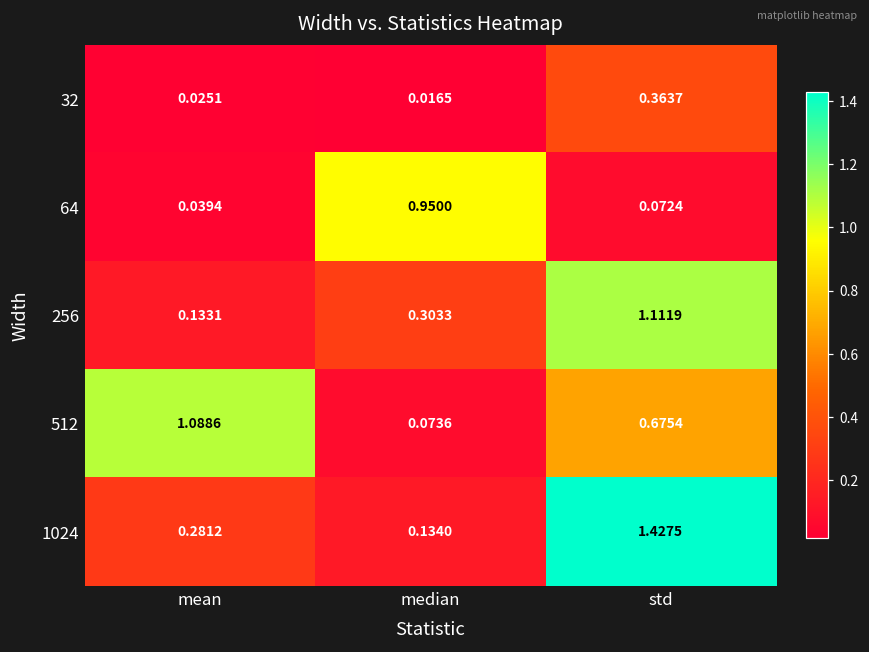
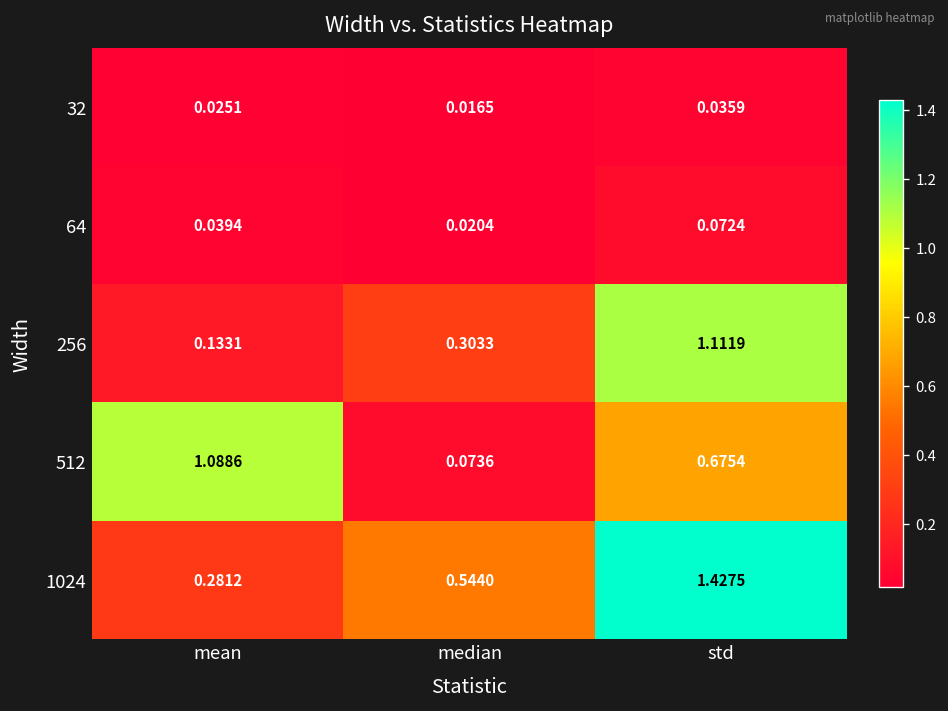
32, std: 0.3637 -> 0.0359
64, median: 0.9500 -> 0.0204
1024, median: 0.1340 -> 0.5440
